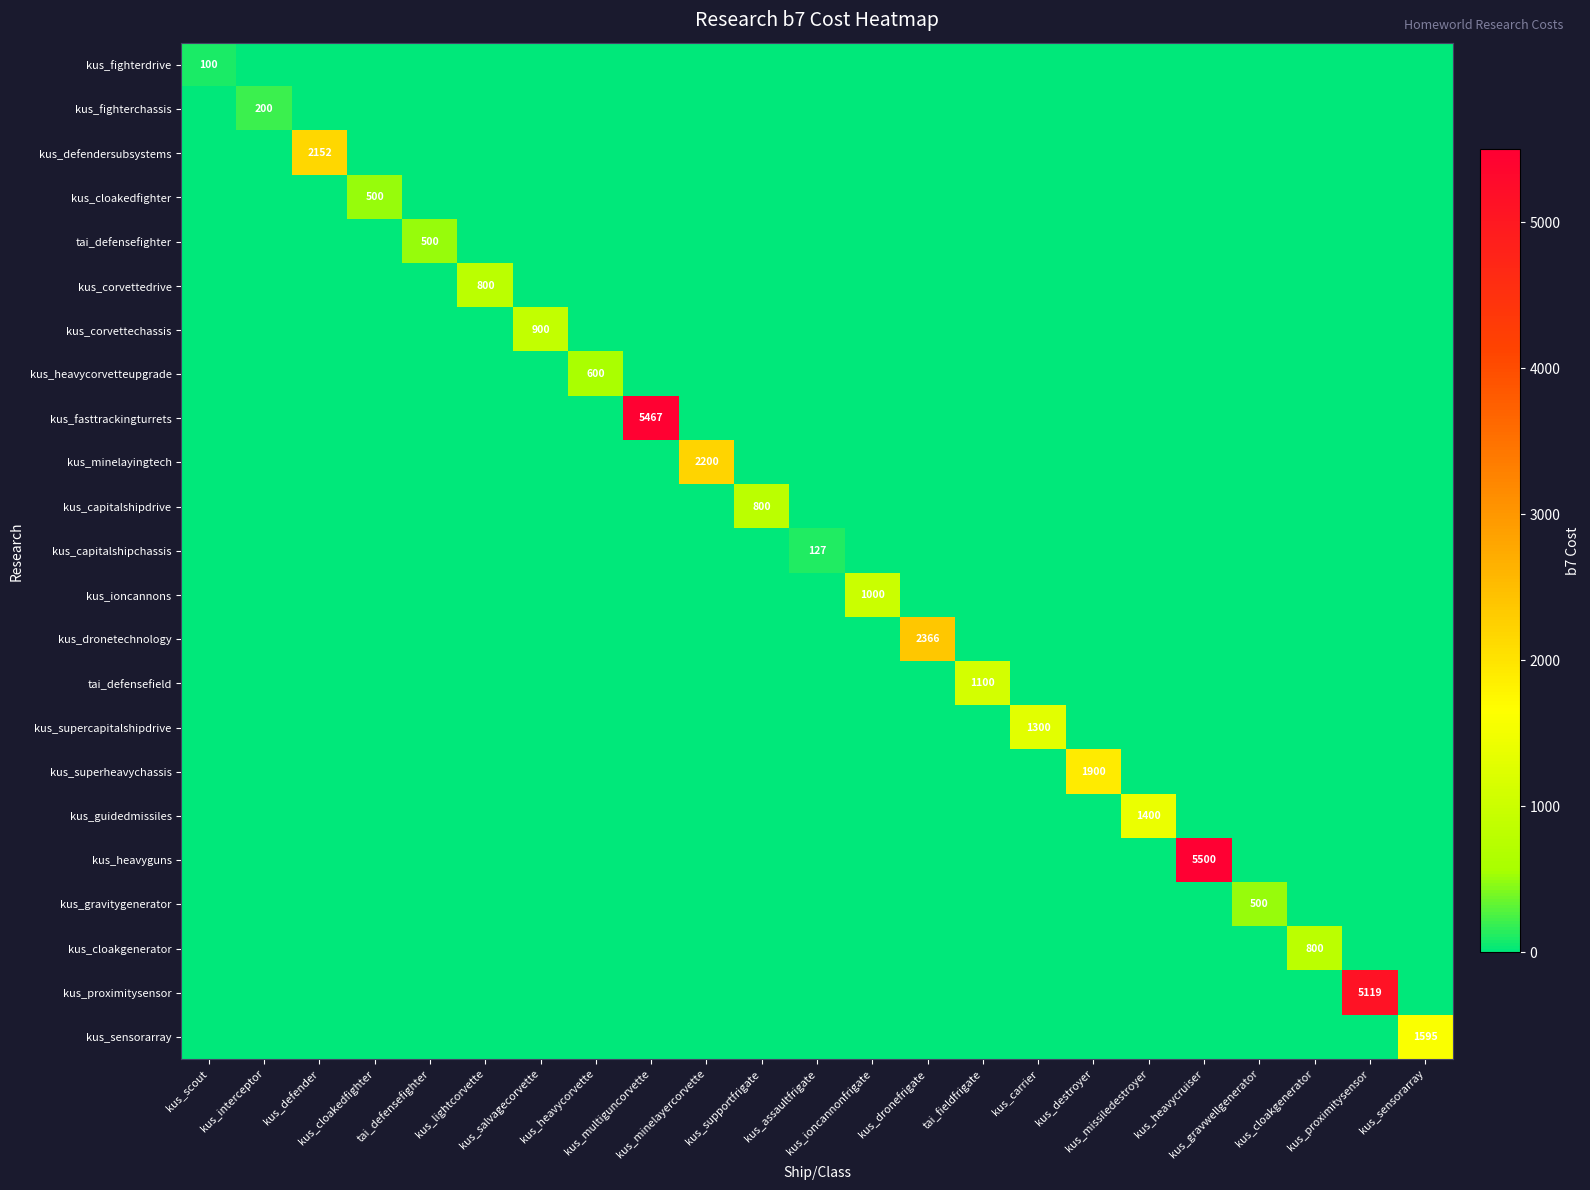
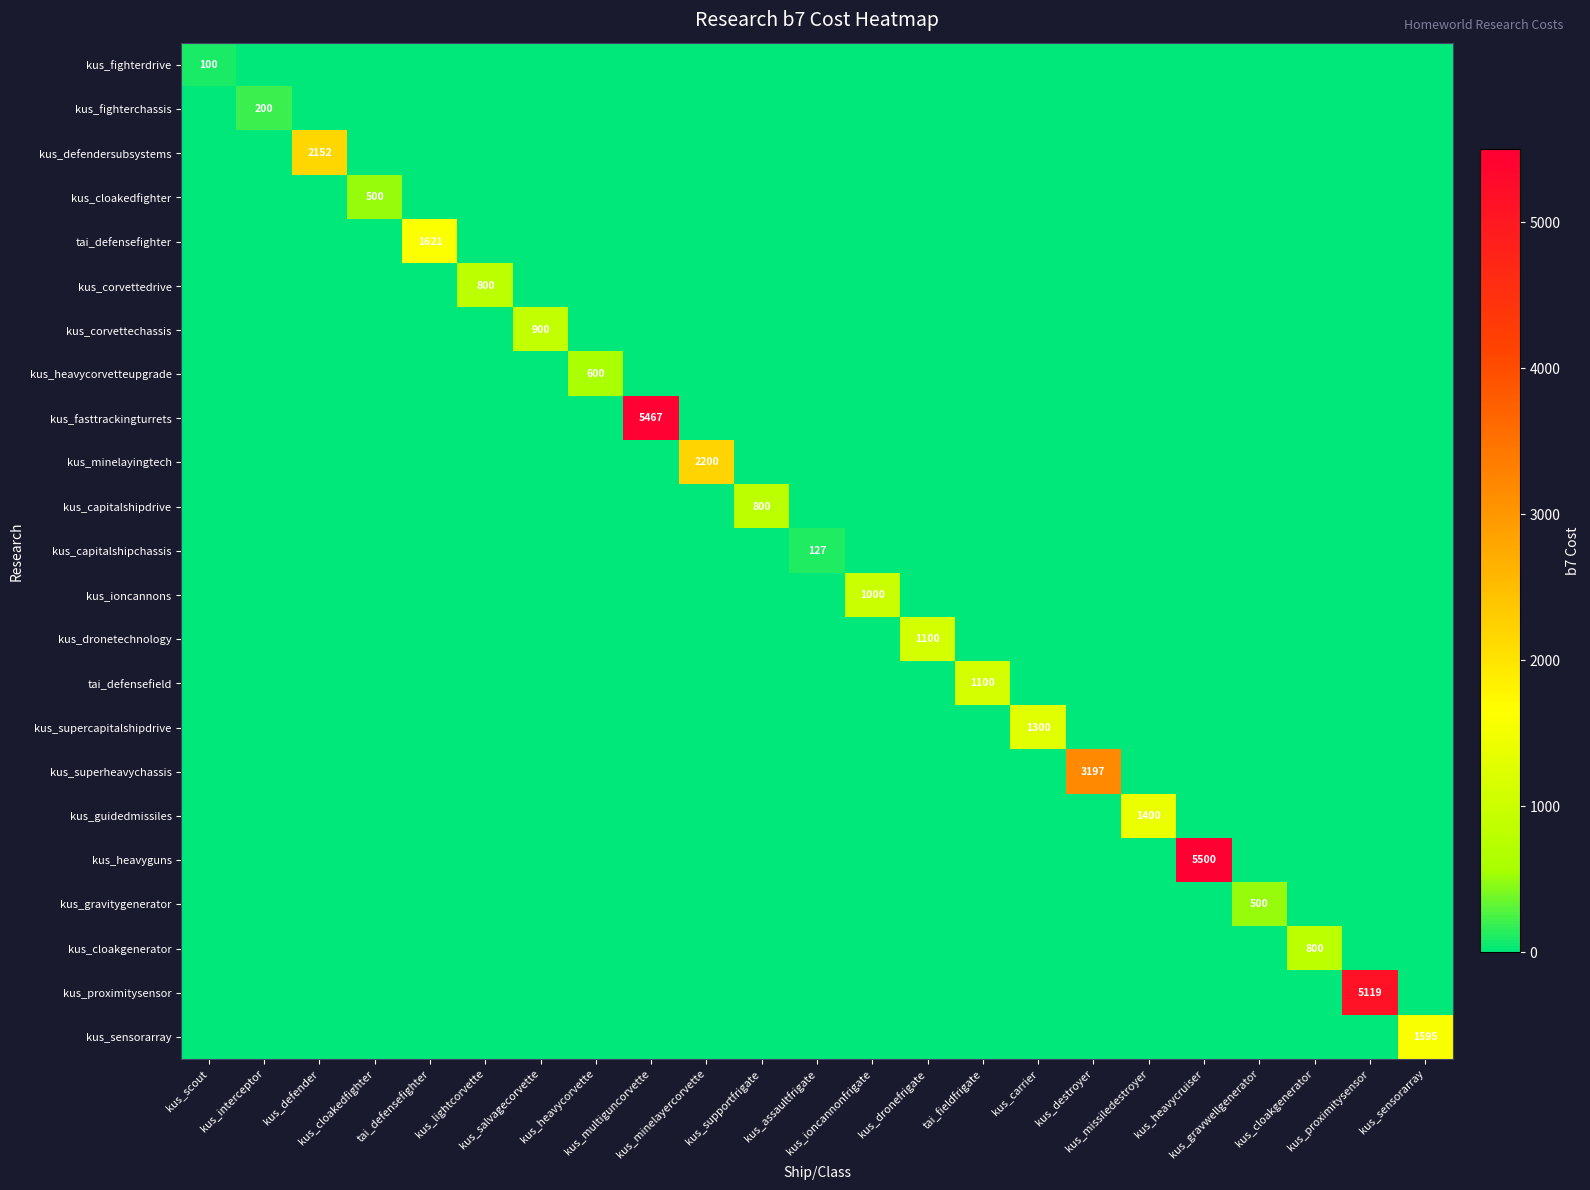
tai_defensefighter, tai_defensefighter: 500 -> 1621
kus_dronetechnology, kus_dronefrigate: 2366 -> 1100
kus_superheavychassis, kus_destroyer: 1900 -> 3197
